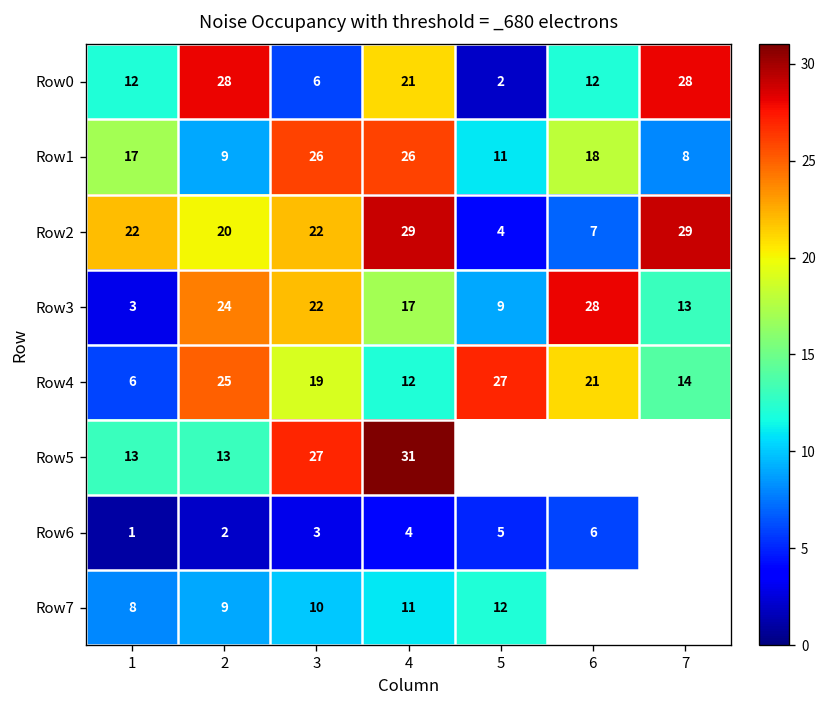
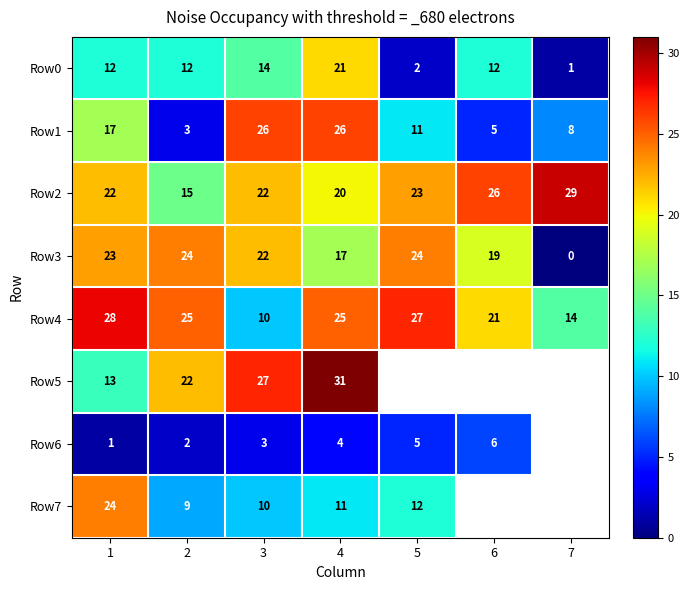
Row0, 2: 28 -> 12
Row0, 3: 6 -> 14
Row0, 7: 28 -> 1
Row1, 2: 9 -> 3
Row1, 6: 18 -> 5
Row2, 2: 20 -> 15
Row2, 4: 29 -> 20
Row2, 5: 4 -> 23
Row2, 6: 7 -> 26
Row3, 1: 3 -> 23
Row3, 5: 9 -> 24
Row3, 6: 28 -> 19
Row3, 7: 13 -> 0
Row4, 1: 6 -> 28
Row4, 3: 19 -> 10
Row4, 4: 12 -> 25
Row5, 2: 13 -> 22
Row7, 1: 8 -> 24
